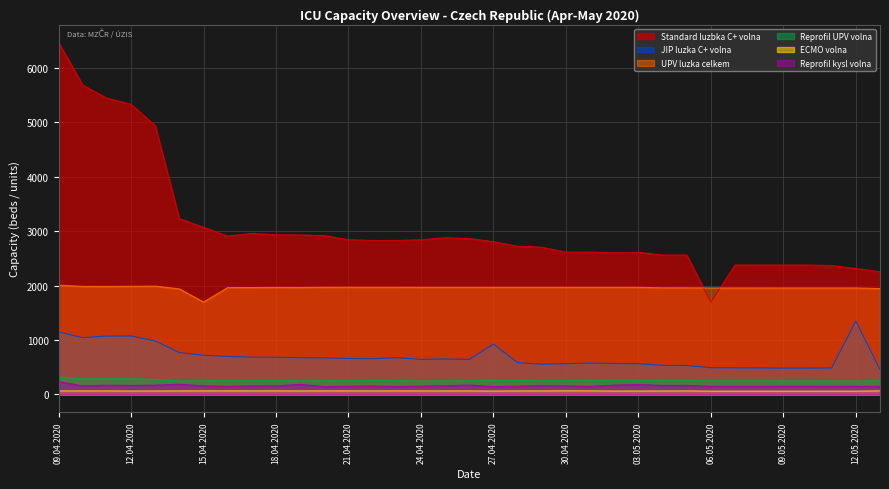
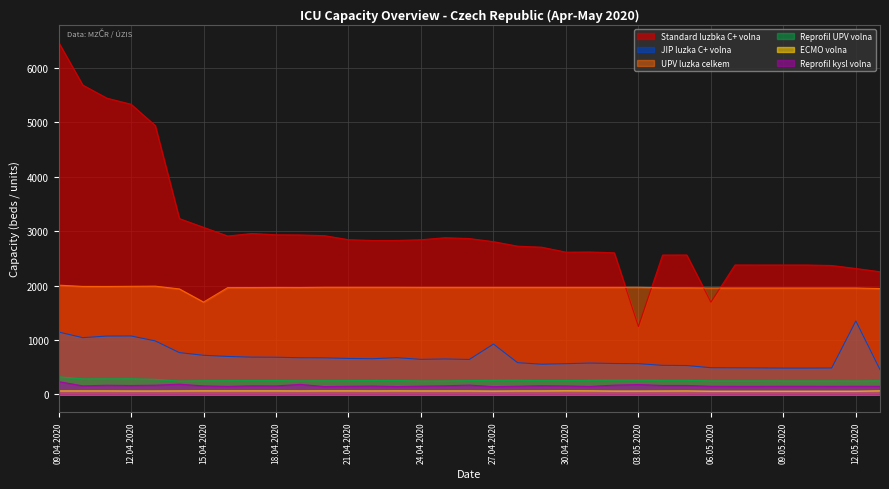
Standard luzbka C+ volna, 03.05.2020: 2600 -> 1200
